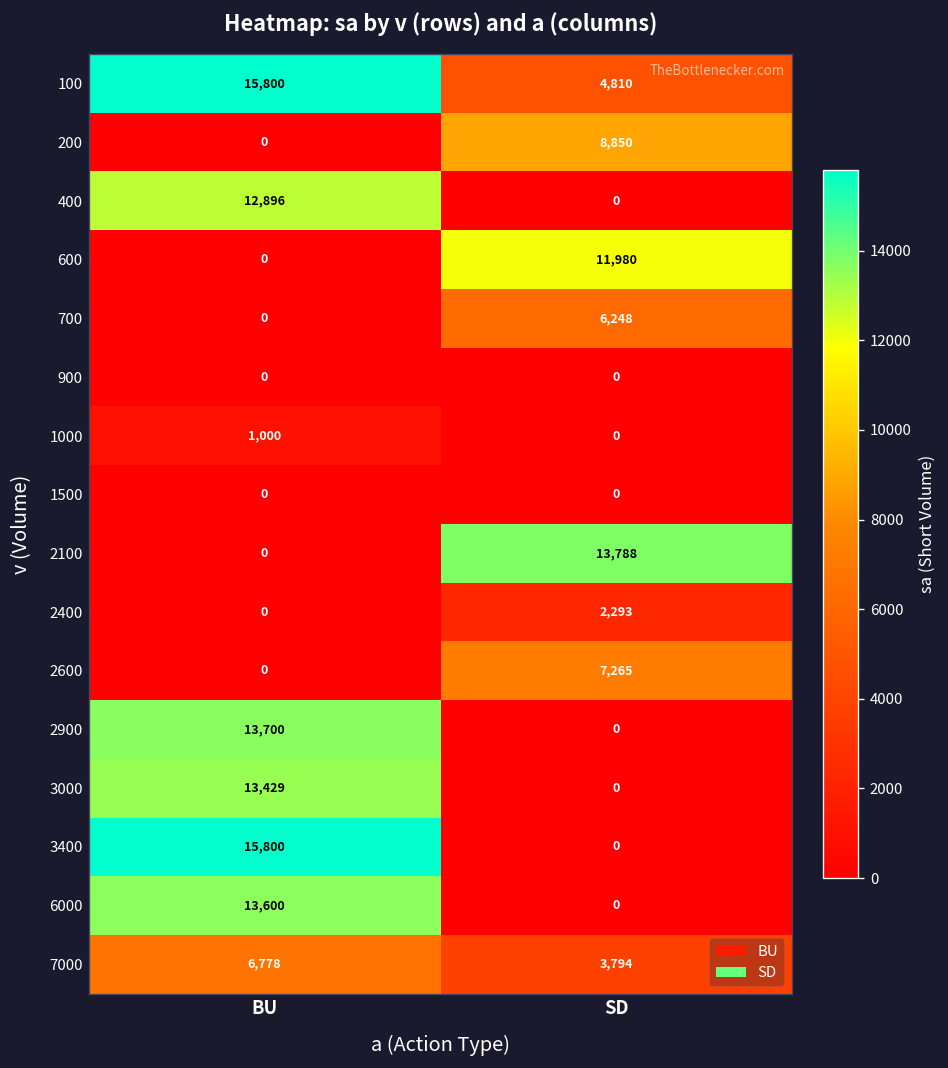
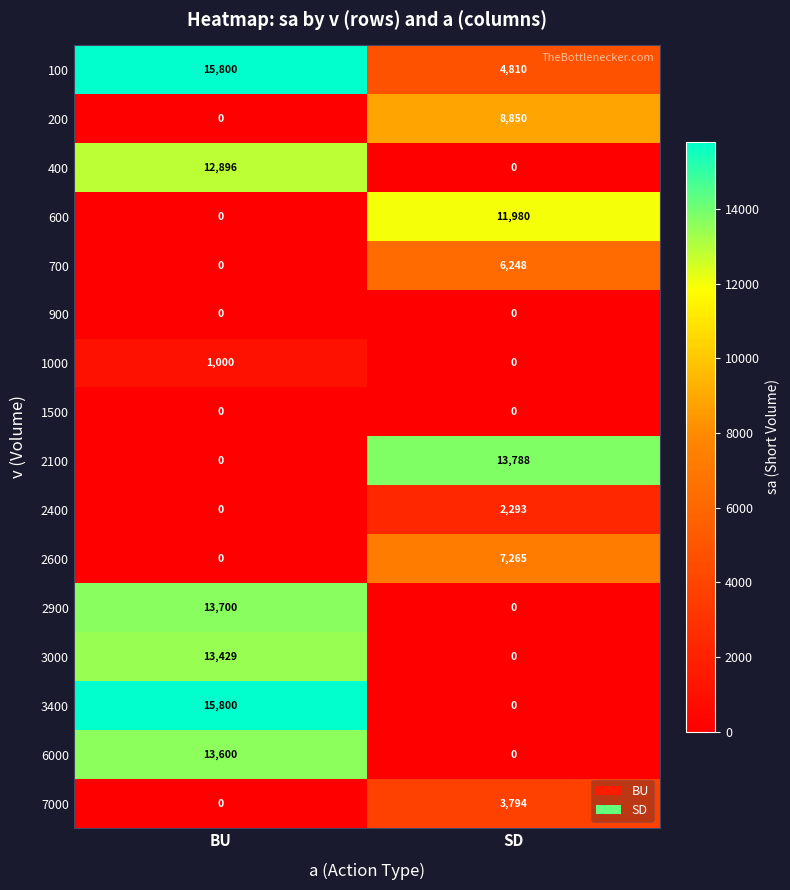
7000, BU: 6,778 -> 0
